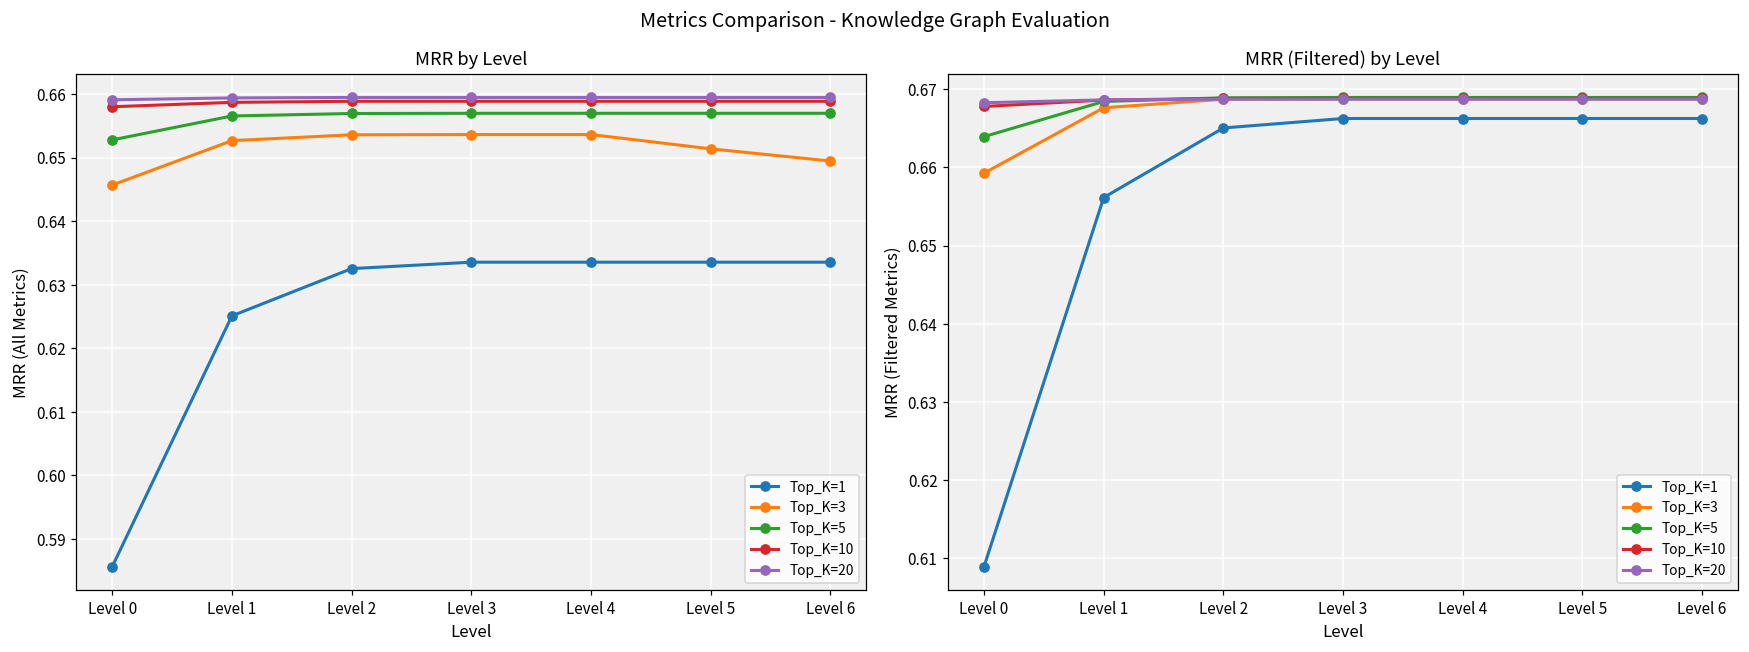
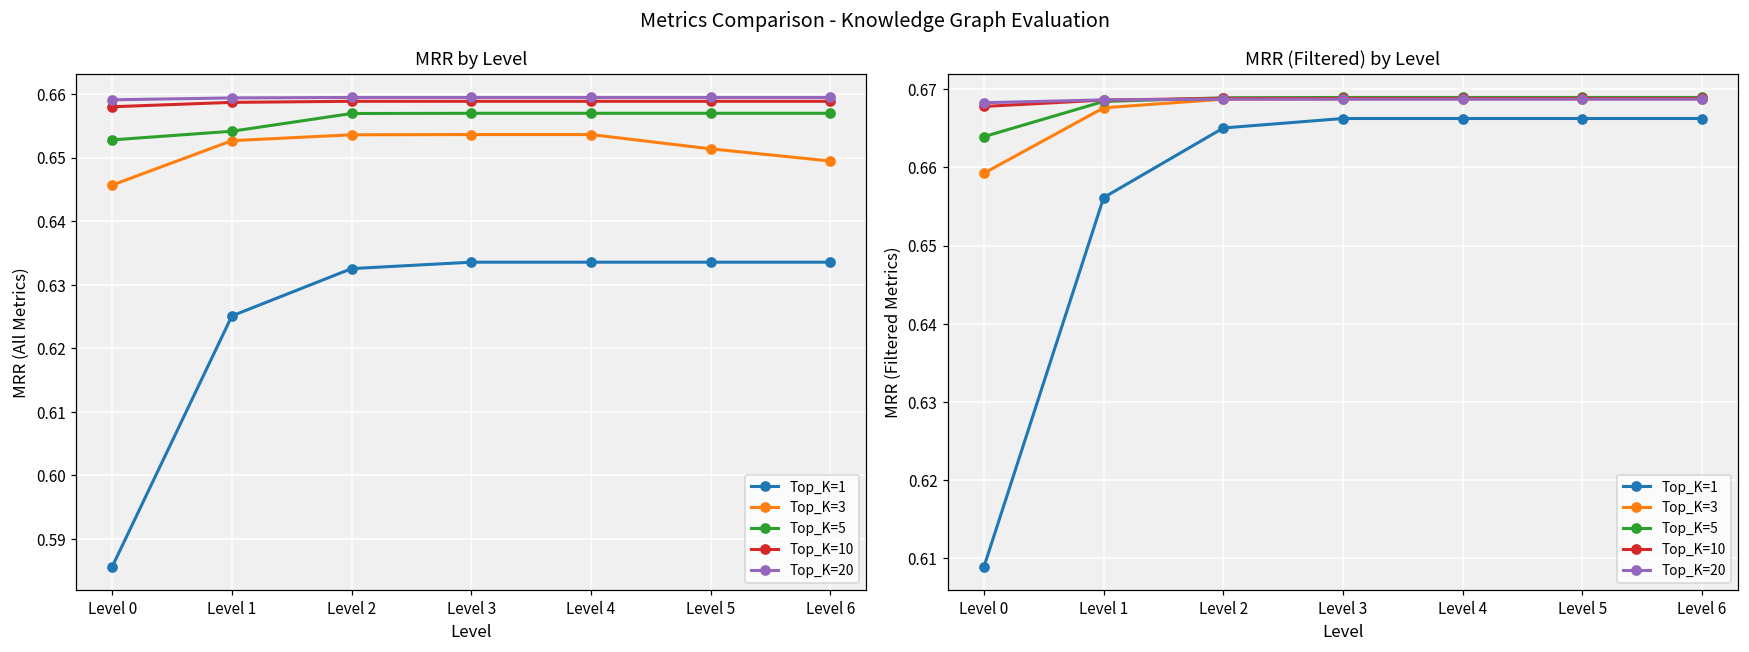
MRR by Level, Top_K=5, Level 1: 0.657 -> 0.654
